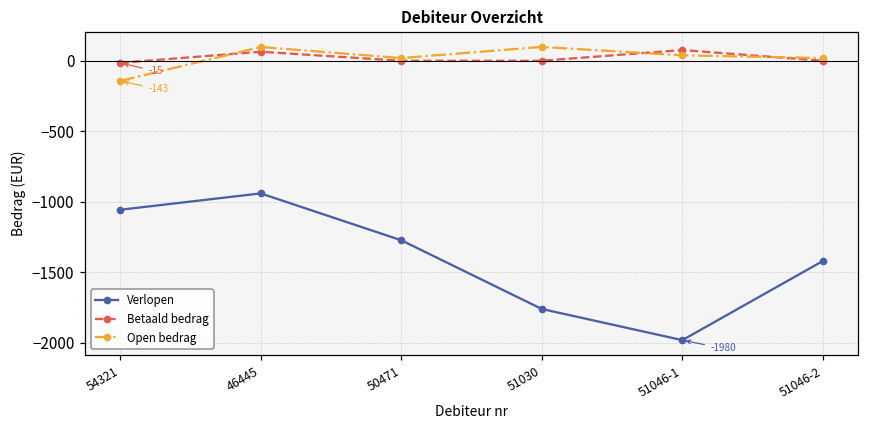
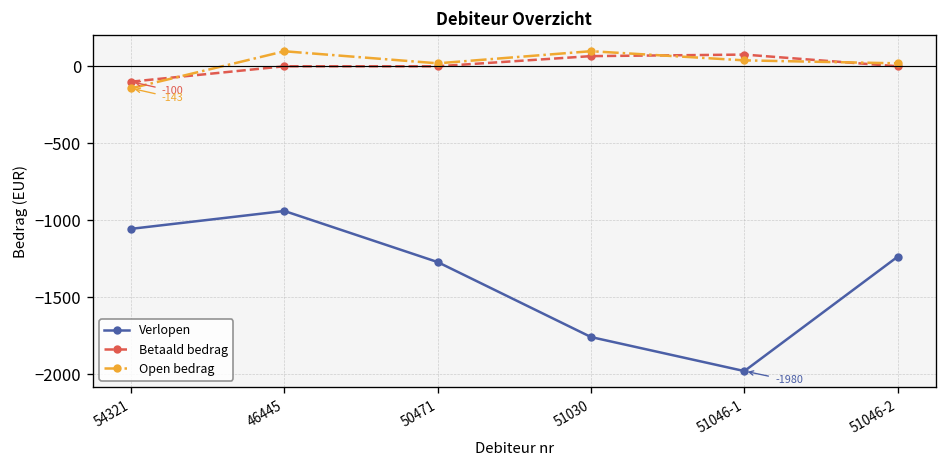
Betaald bedrag, 54321: -15 -> -100
Betaald bedrag, 46445: 60 -> 0
Betaald bedrag, 51030: 0 -> 70
Verlopen, 51046-2: -1420 -> -1240
